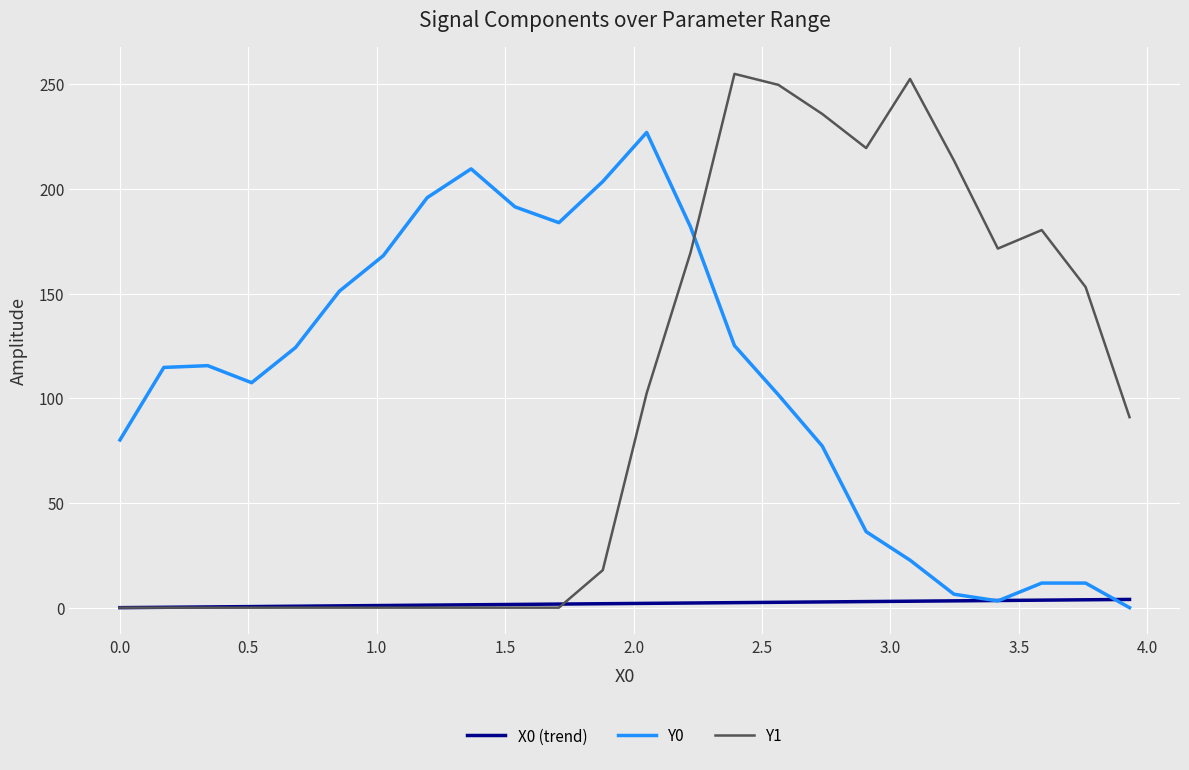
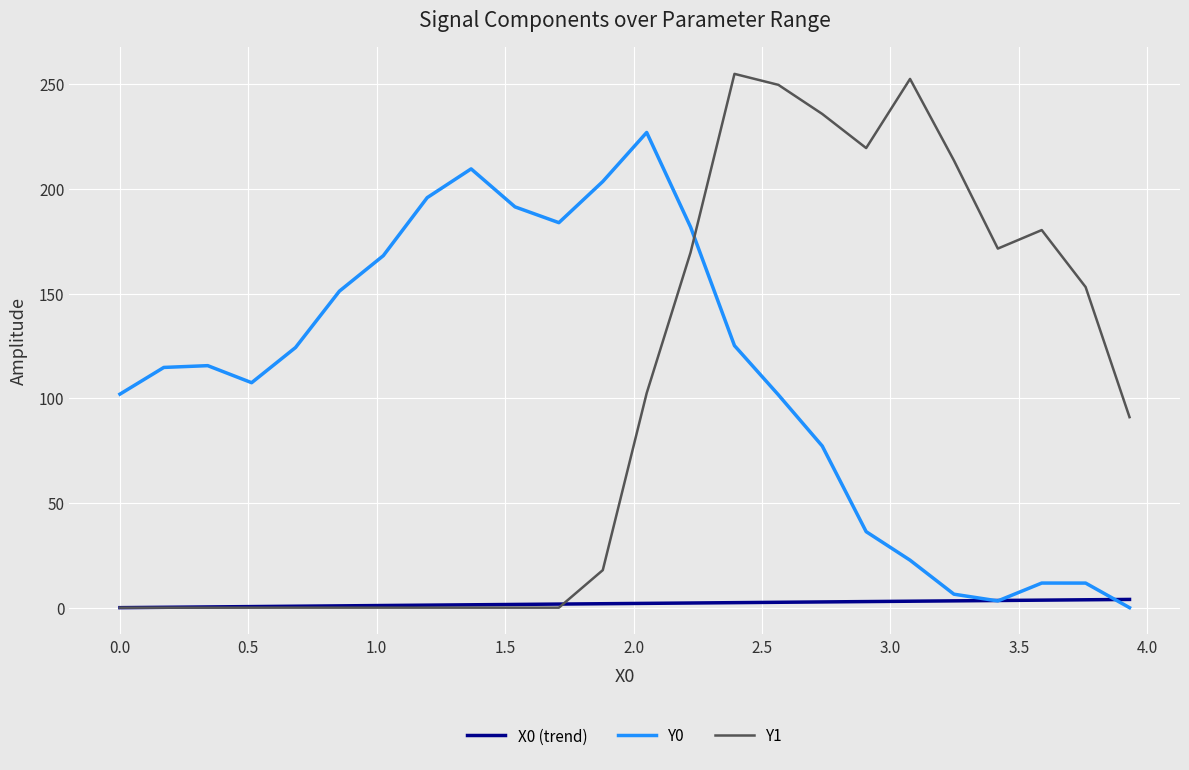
Y0, 0.0: 80 -> 102
